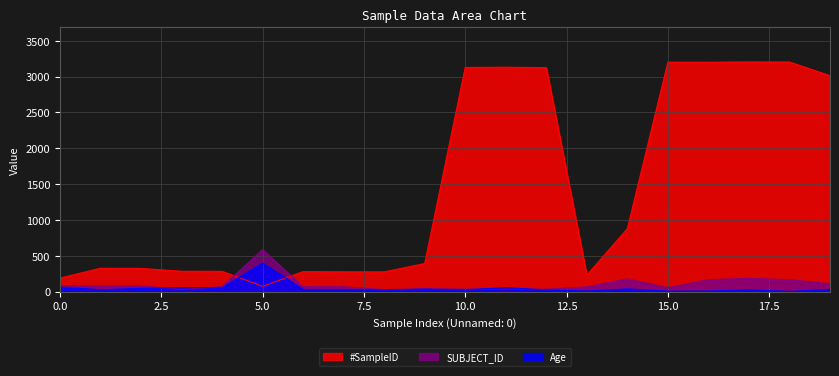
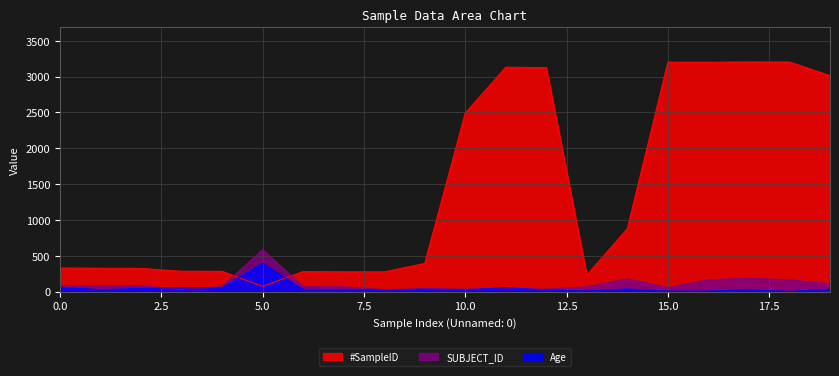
#SampleID, 0.0: 200 -> 300
#SampleID, 10.0: 3100 -> 2500
